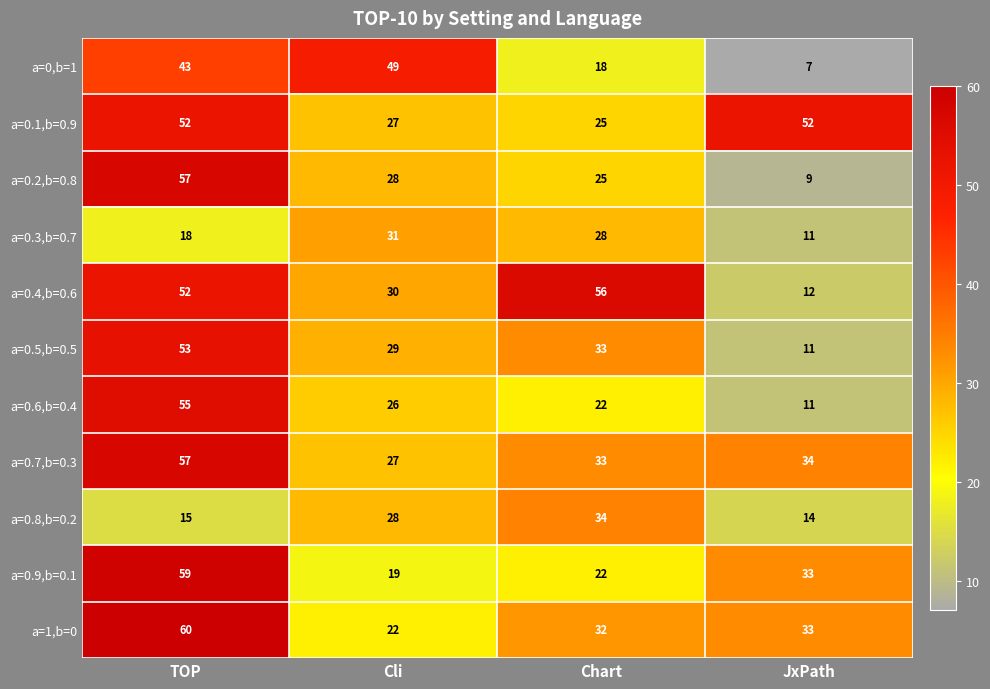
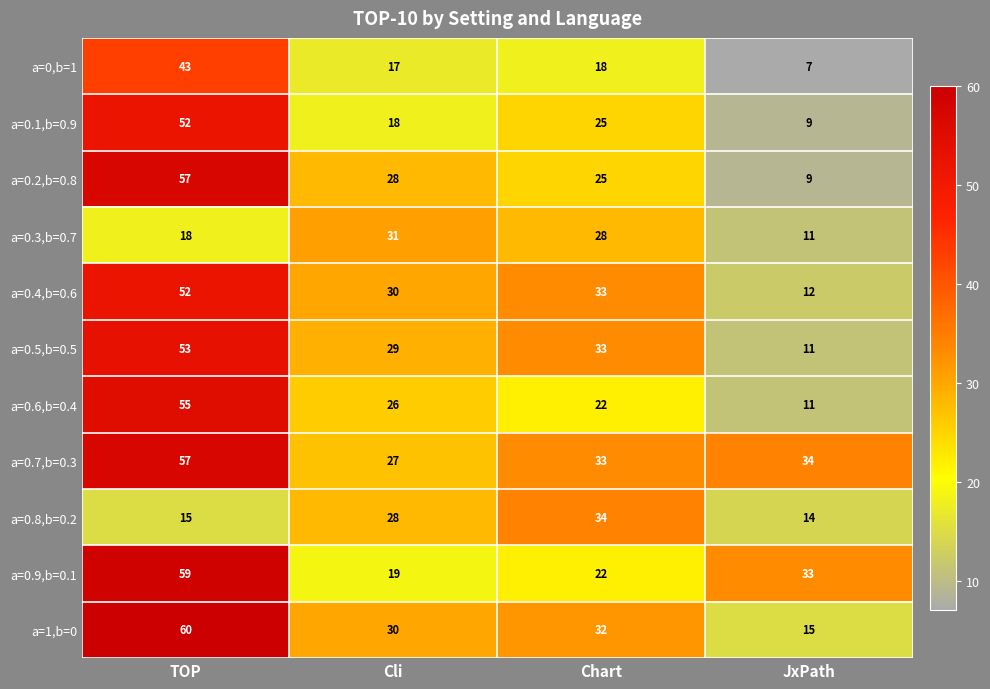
a=0,b=1, Cli: 49 -> 17
a=0.1,b=0.9, Cli: 27 -> 18
a=0.1,b=0.9, JxPath: 52 -> 9
a=0.4,b=0.6, Chart: 56 -> 33
a=1,b=0, Cli: 22 -> 30
a=1,b=0, JxPath: 33 -> 15
